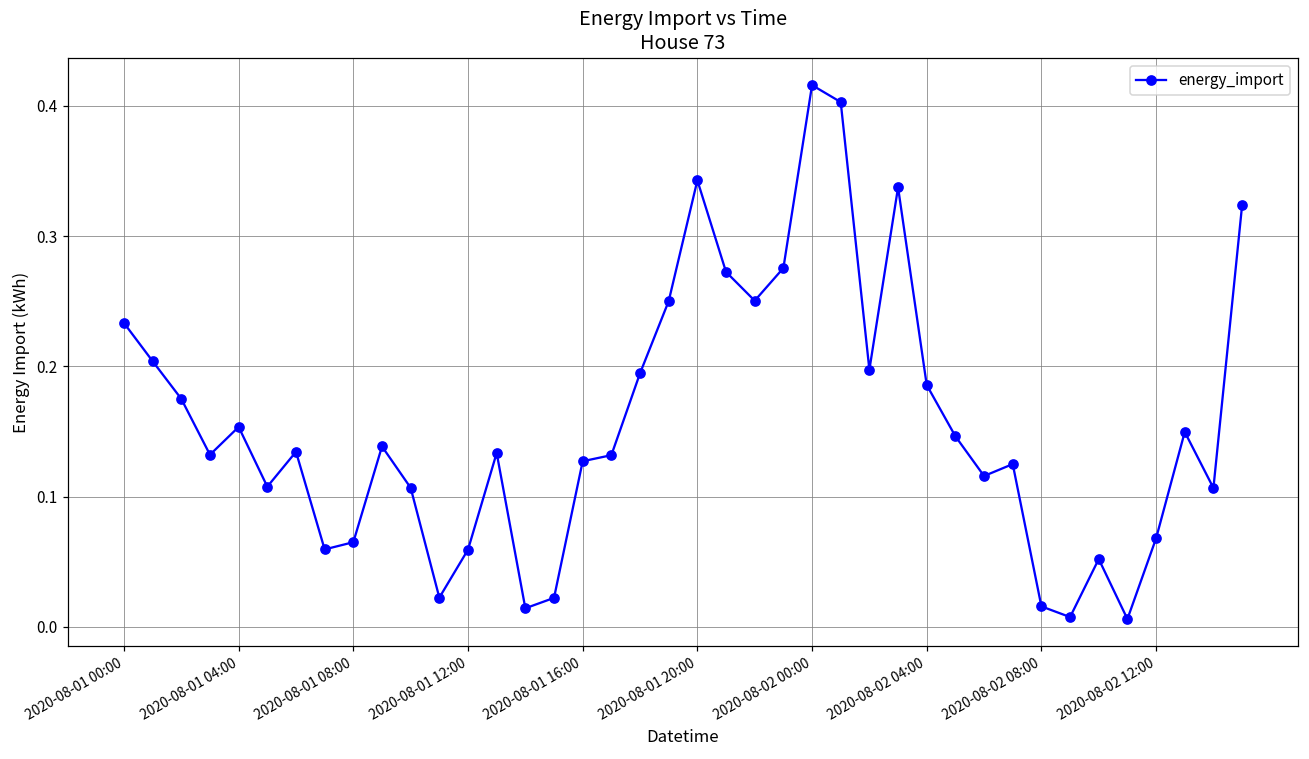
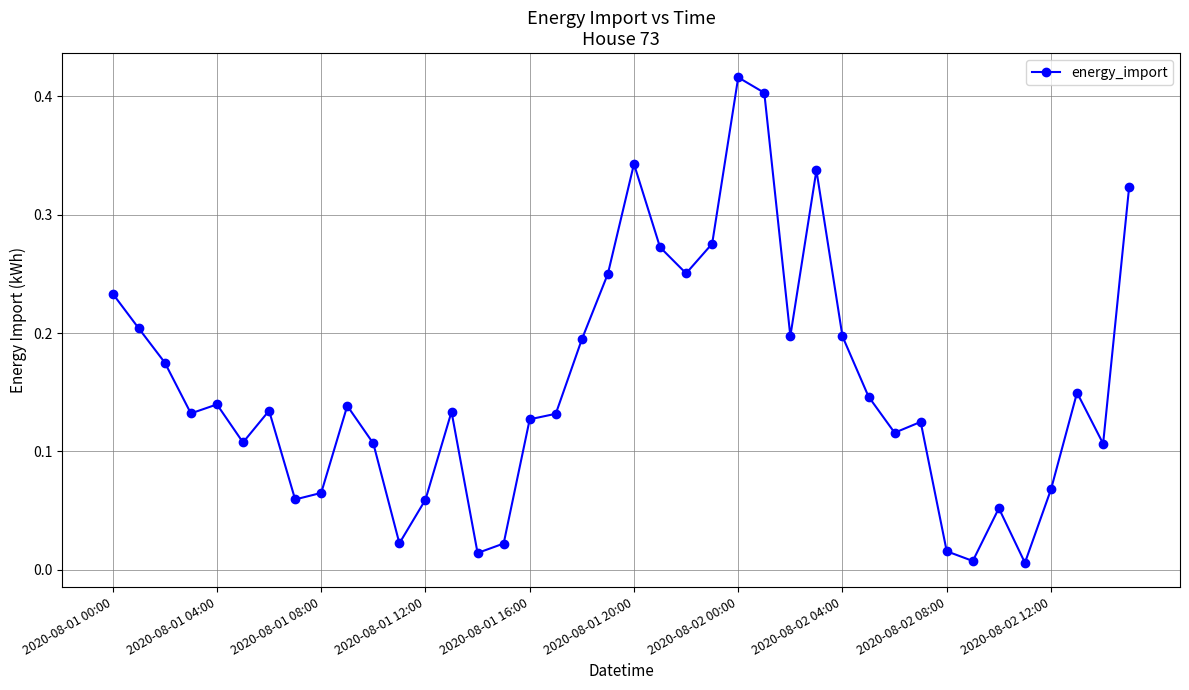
2020-08-01 04:00: 0.154 -> 0.140
2020-08-02 04:00: 0.186 -> 0.197
